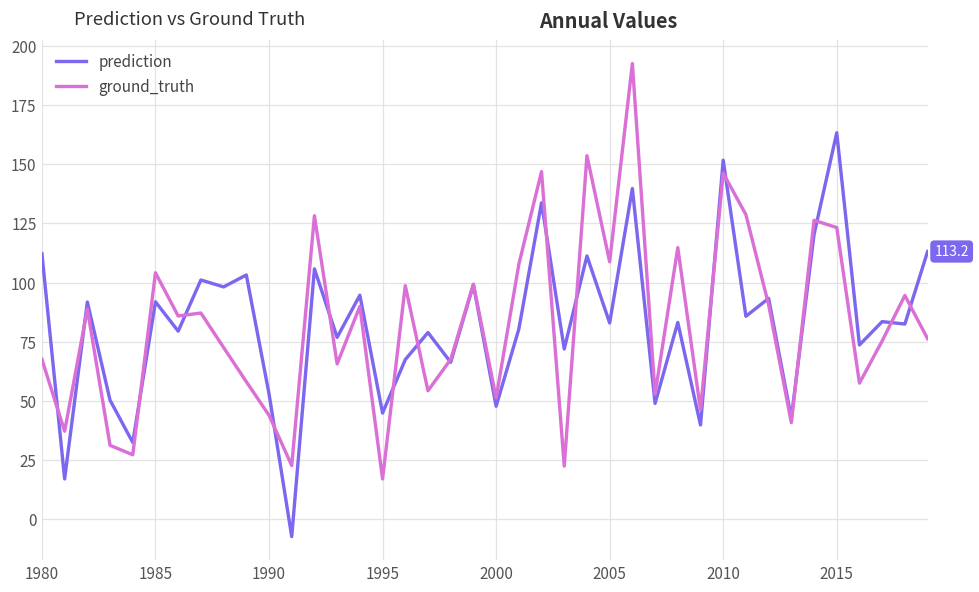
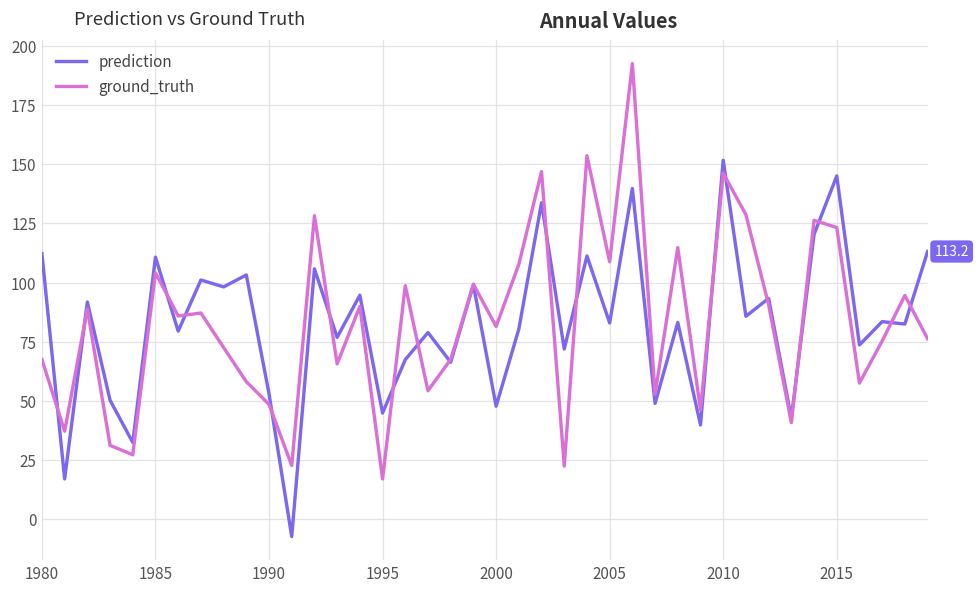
prediction, 1985: 92 -> 111
ground_truth, 1990: 44 -> 49
ground_truth, 2000: 51 -> 81
prediction, 2015: 163 -> 145
